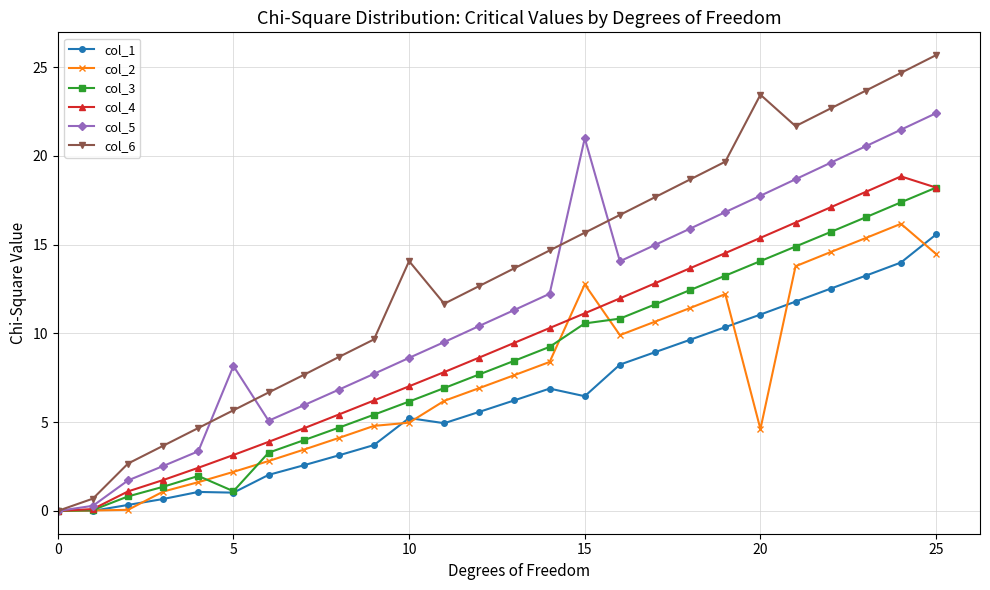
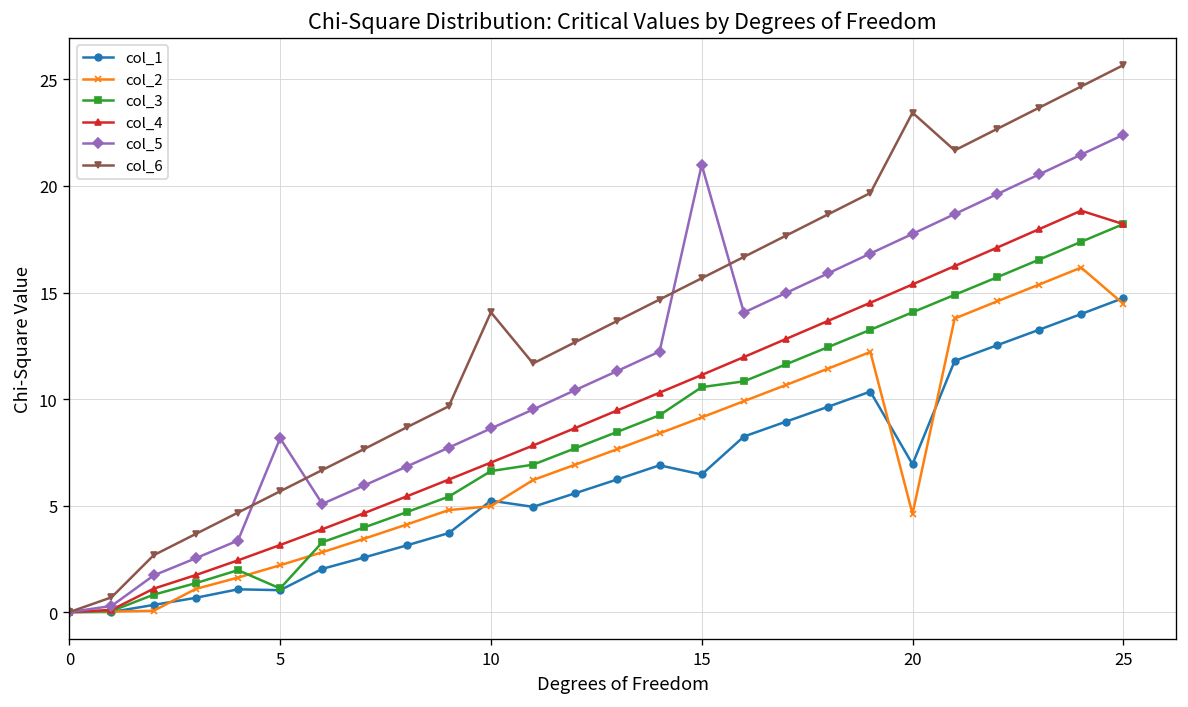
col_3, 10: 6.2 -> 6.6
col_2, 15: 12.8 -> 9.1
col_1, 20: 11.1 -> 6.9
col_1, 25: 15.6 -> 14.7
